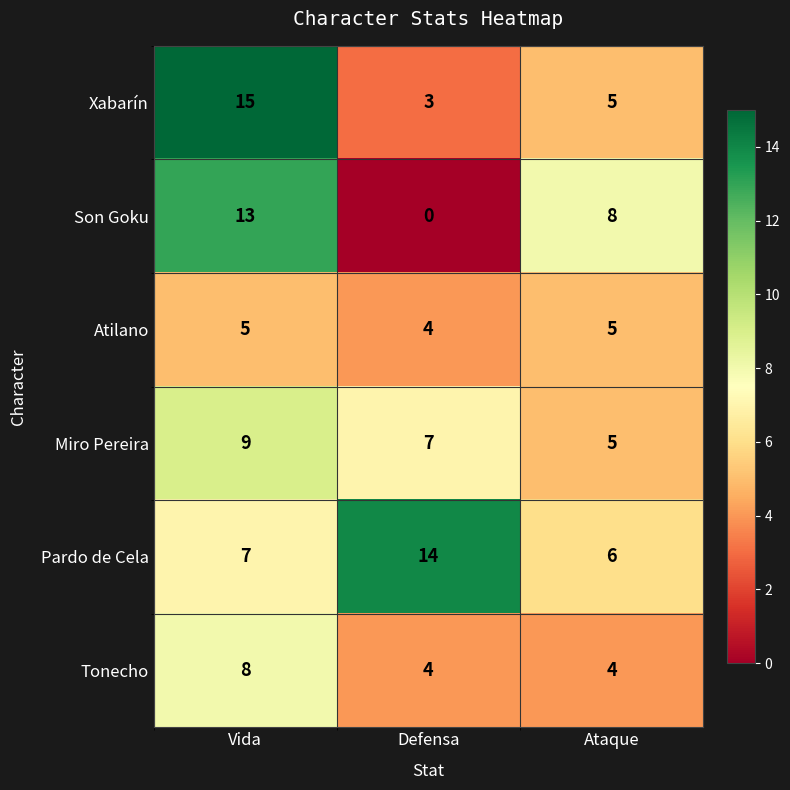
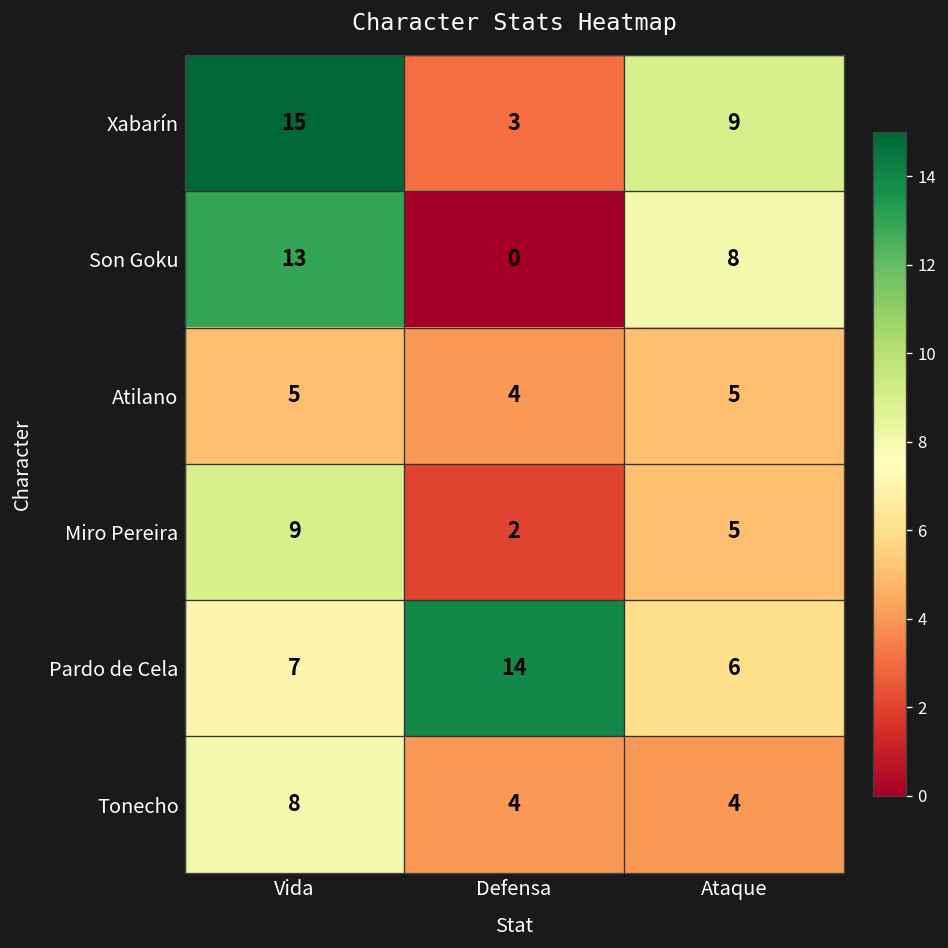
Xabarín, Ataque: 5 -> 9
Miro Pereira, Defensa: 7 -> 2
